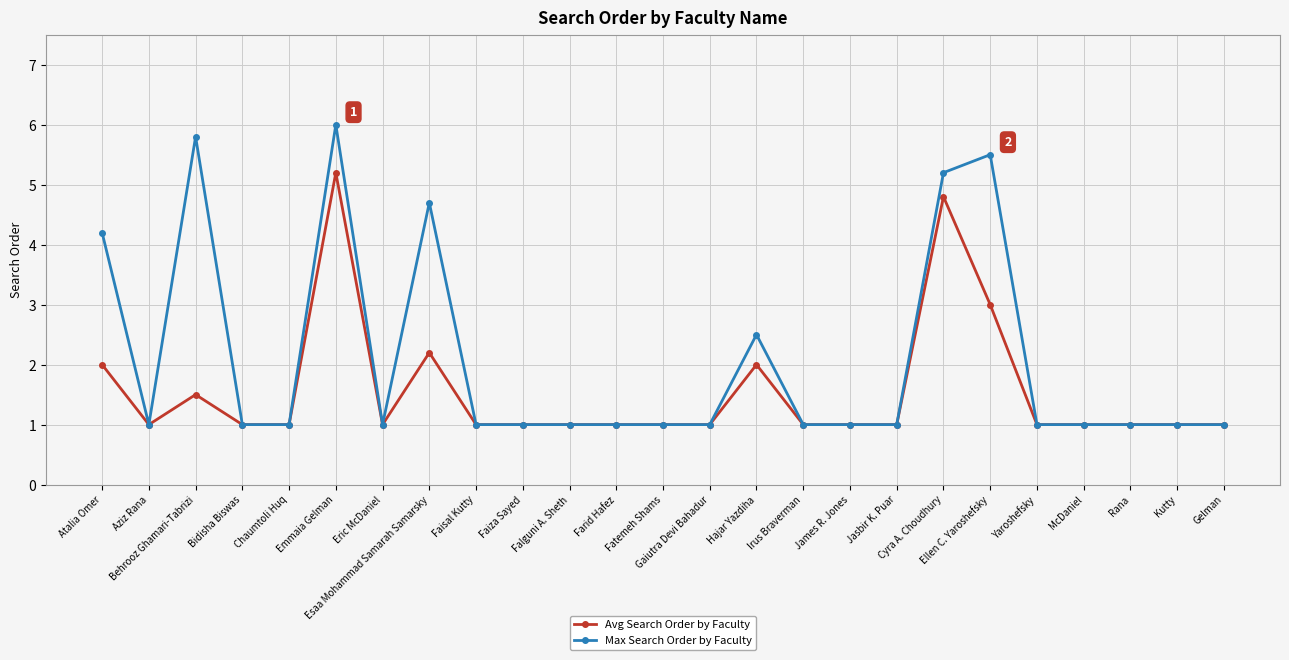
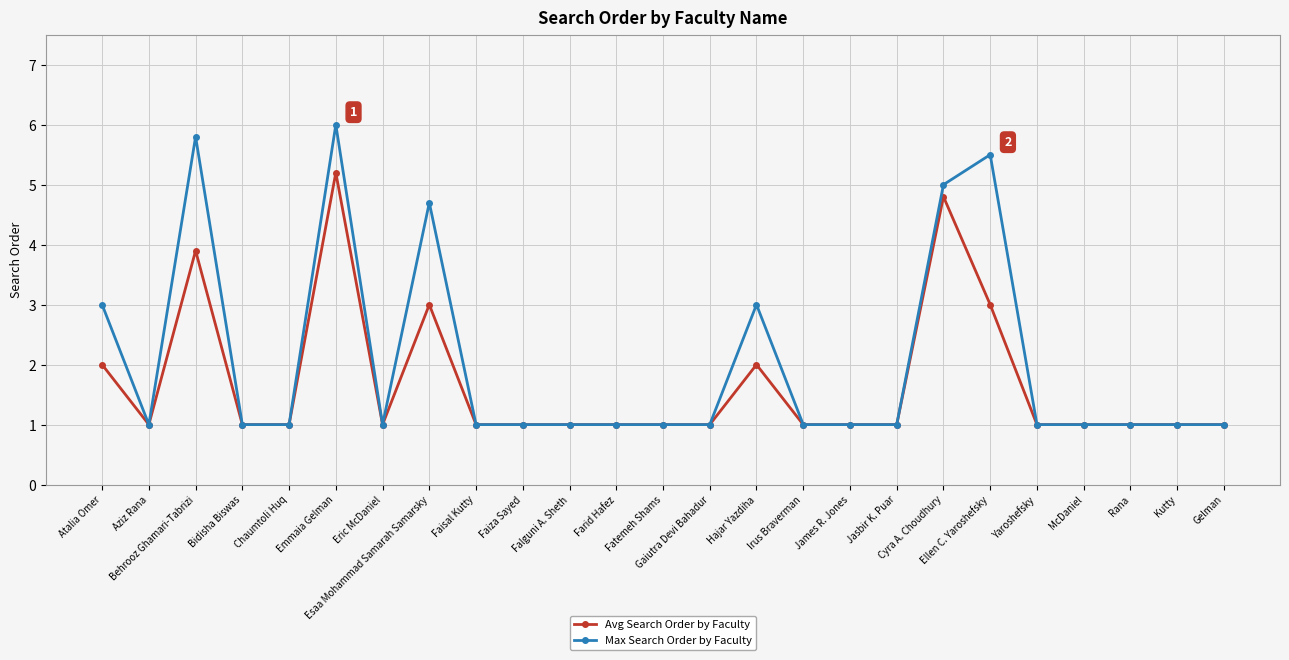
Max Search Order by Faculty, Atalia Omer: 4.2 -> 3.0
Avg Search Order by Faculty, Behrooz Ghamari-Tabrizi: 1.5 -> 3.9
Avg Search Order by Faculty, Esaa Mohammad Samarah Samarsky: 2.2 -> 3.0
Max Search Order by Faculty, Hajar Yazdiha: 2.5 -> 3.0
Max Search Order by Faculty, Cyra A. Choudhury: 5.2 -> 5.0
